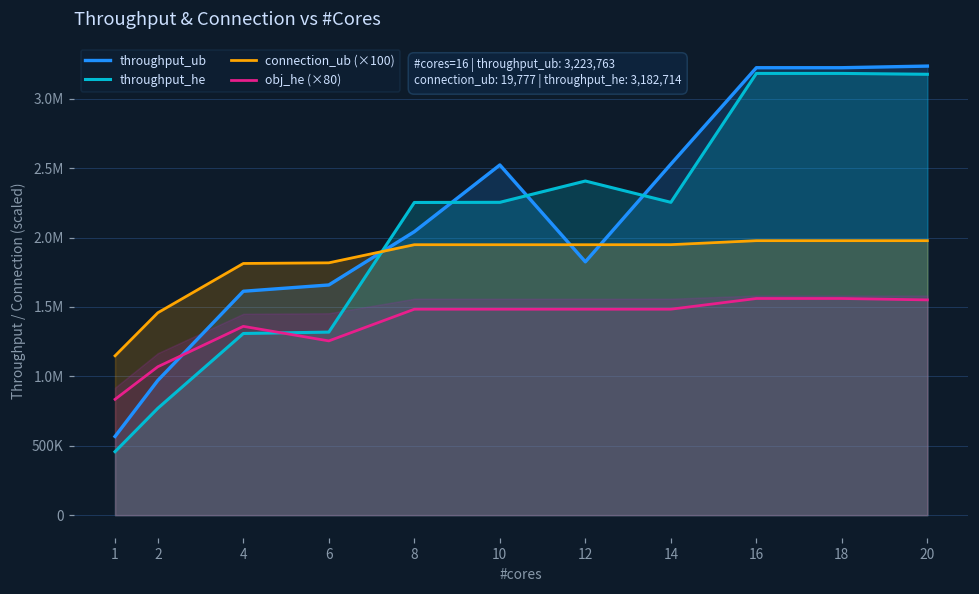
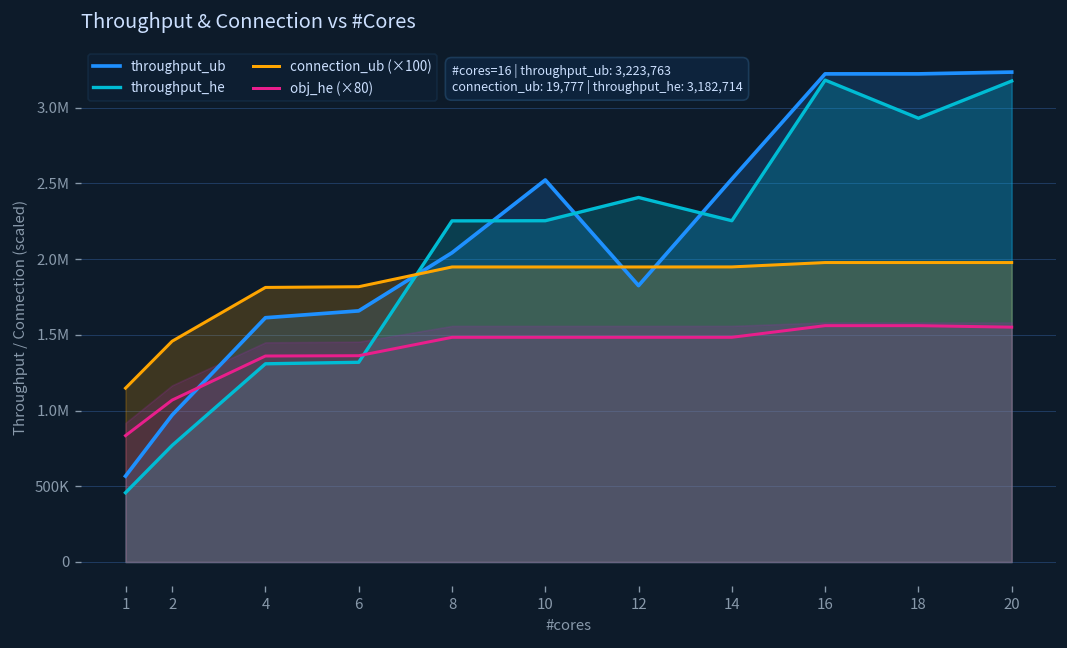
obj_he (×80), 6: 1260000 -> 1360000
throughput_he, 18: 3180000 -> 2930000
